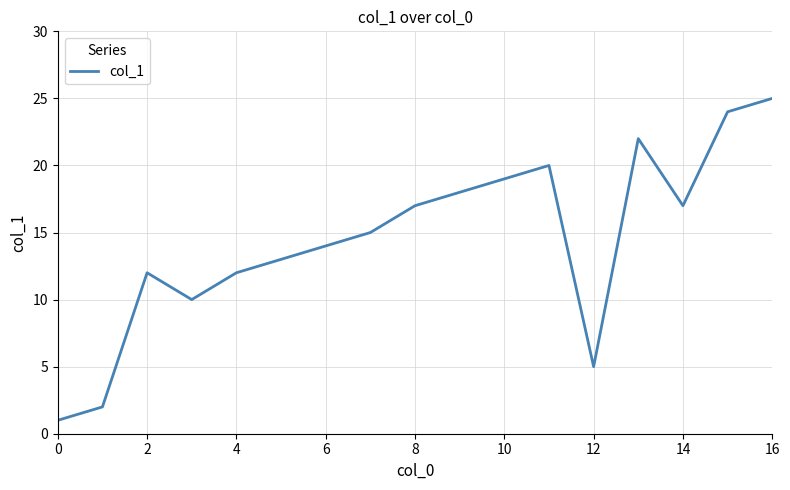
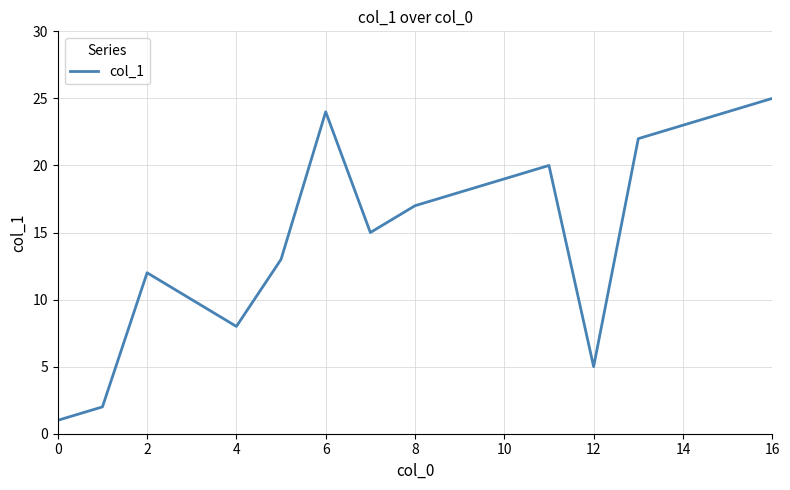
4: 12 -> 8
6: 14 -> 24
14: 17 -> 23
